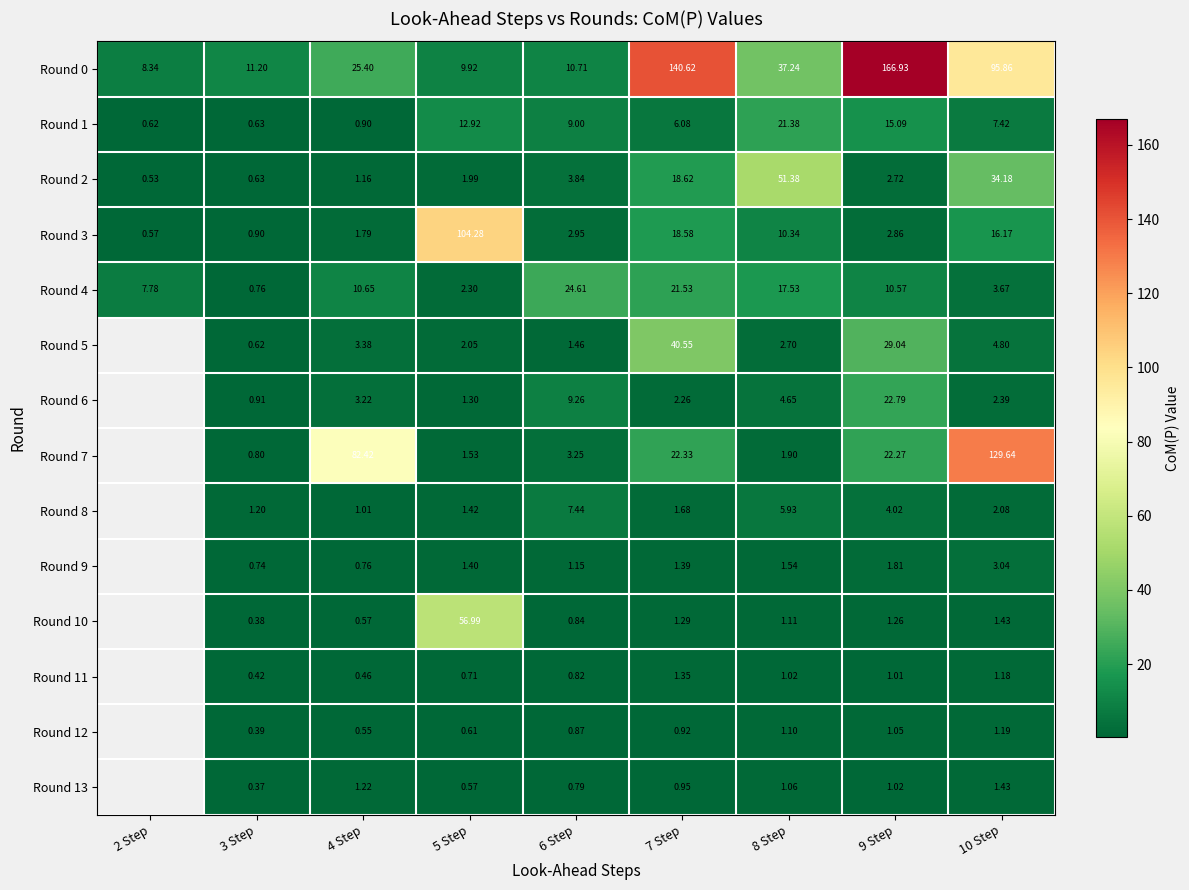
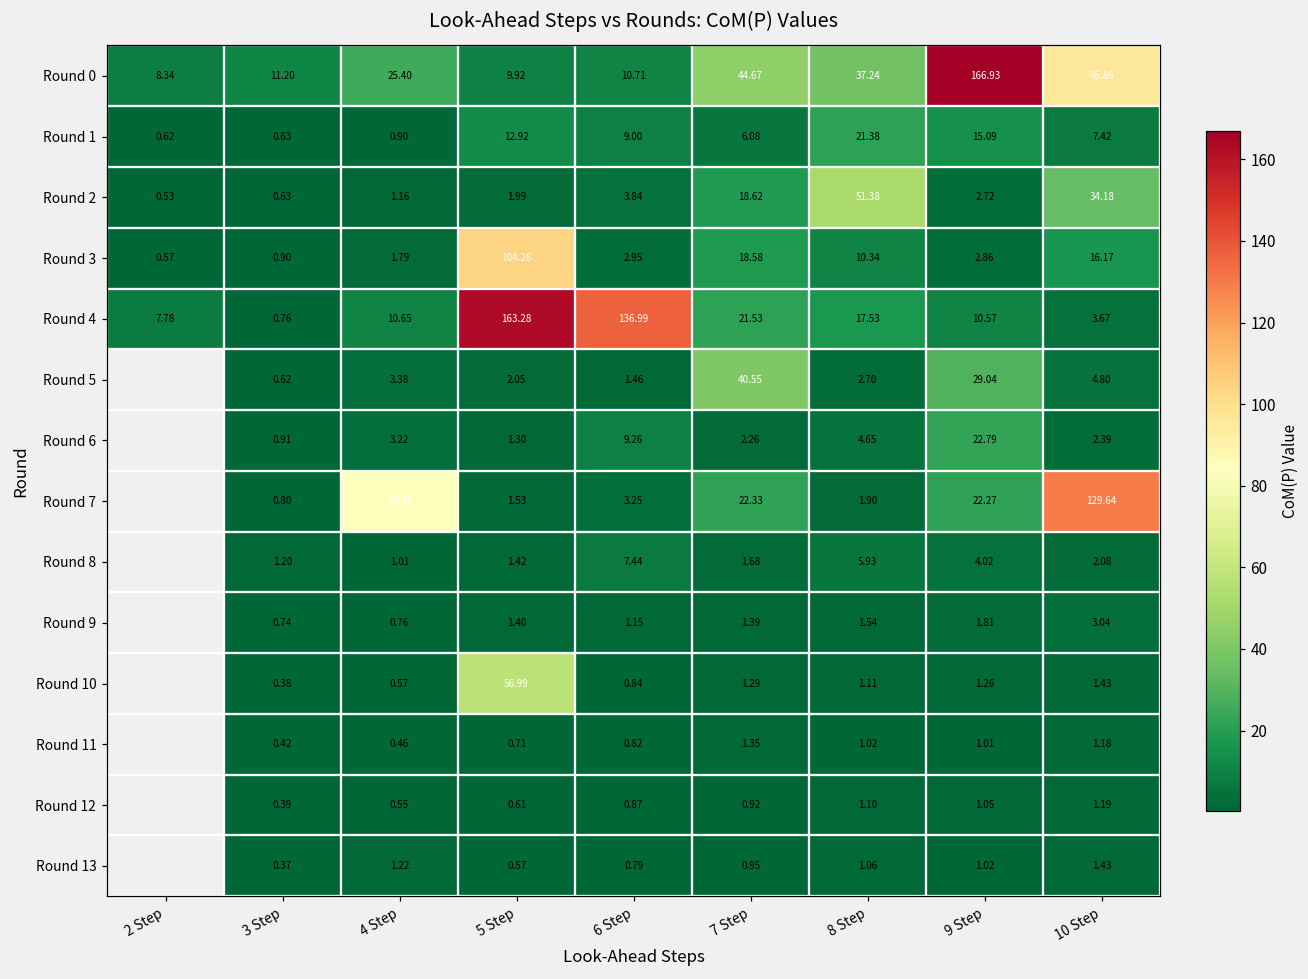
Round 0, 7 Step: 140.62 -> 44.67
Round 4, 5 Step: 2.30 -> 163.28
Round 4, 6 Step: 24.61 -> 136.99
